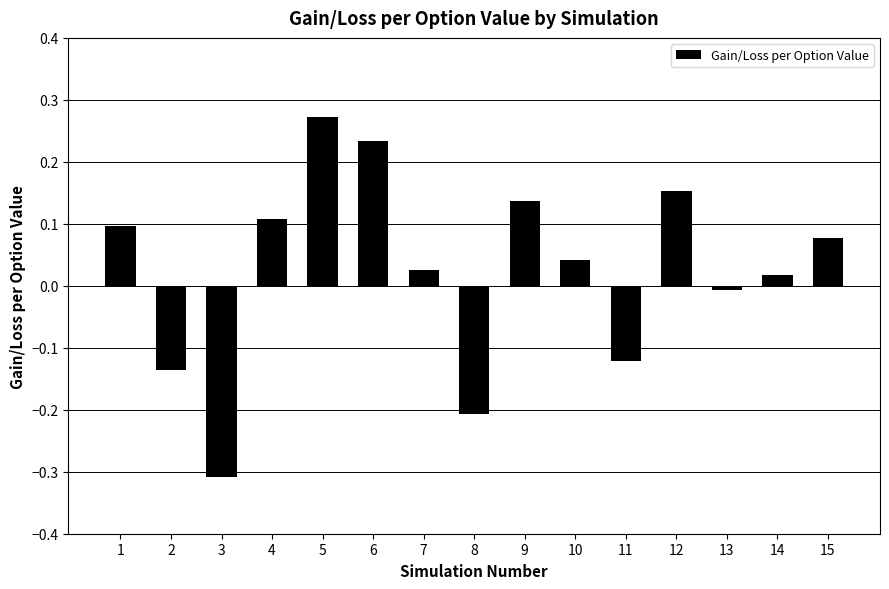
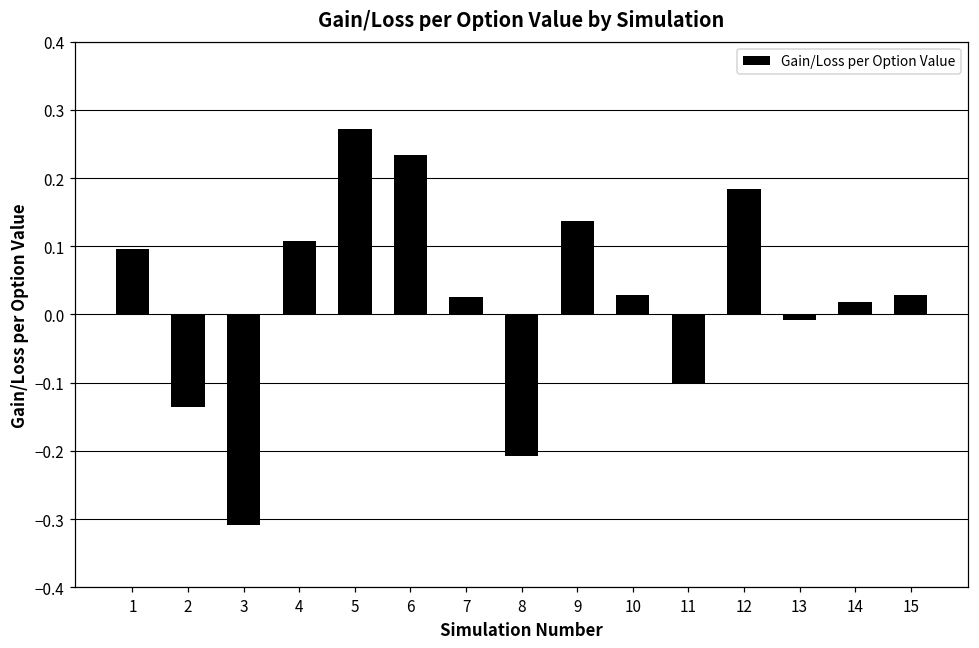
10: 0.04 -> 0.03
11: -0.12 -> -0.10
12: 0.15 -> 0.18
15: 0.08 -> 0.03
